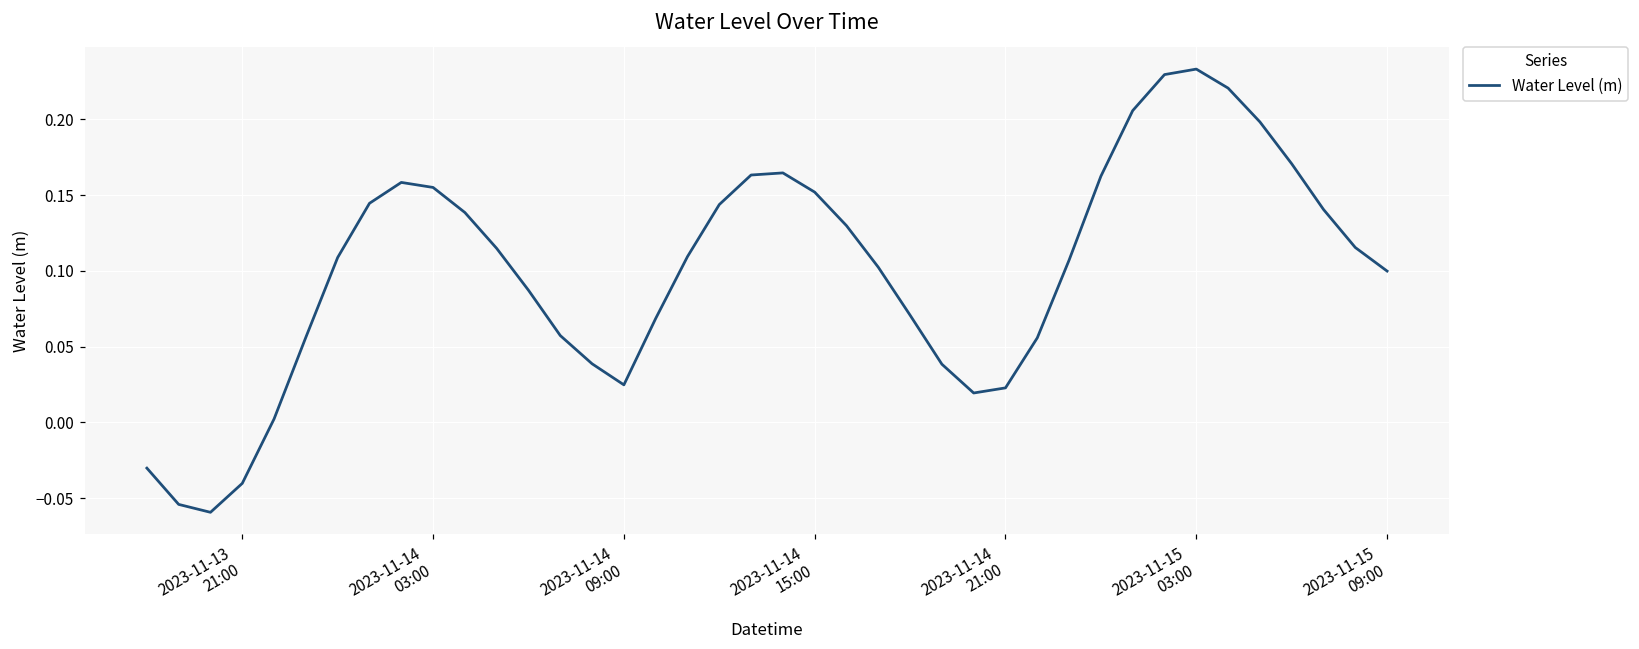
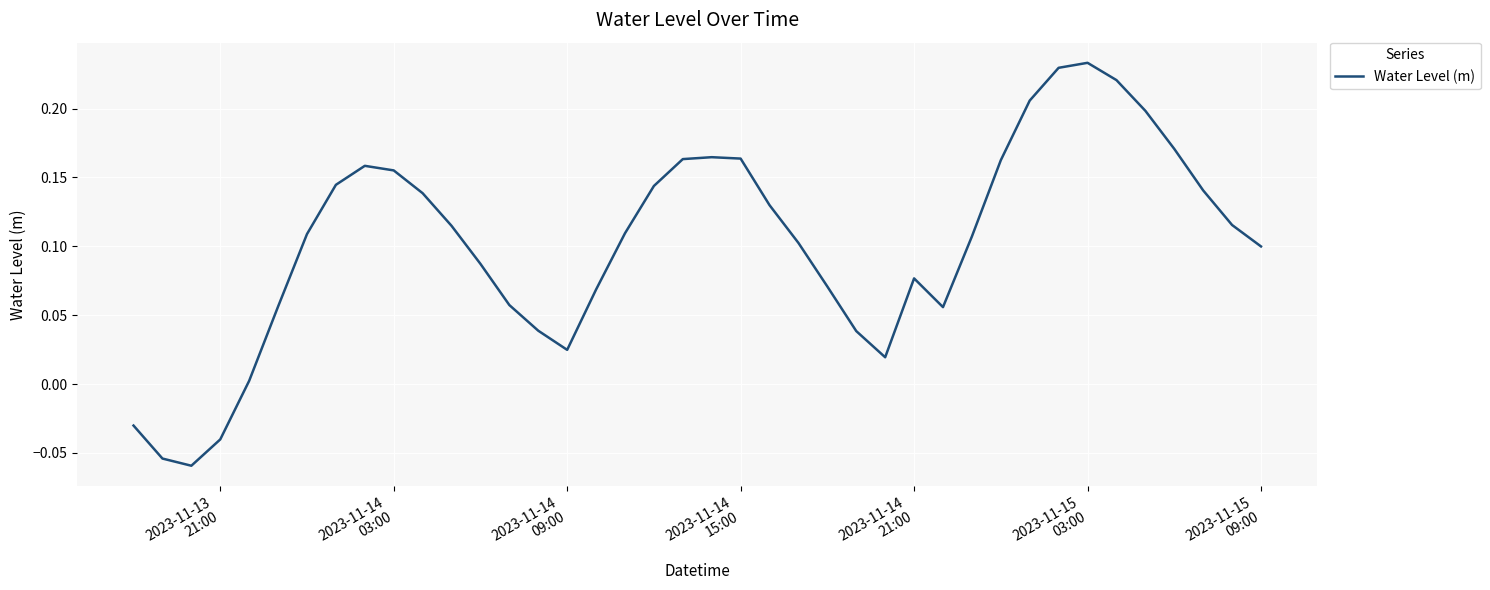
2023-11-14 15:00: 0.152 -> 0.164
2023-11-14 21:00: 0.023 -> 0.077
